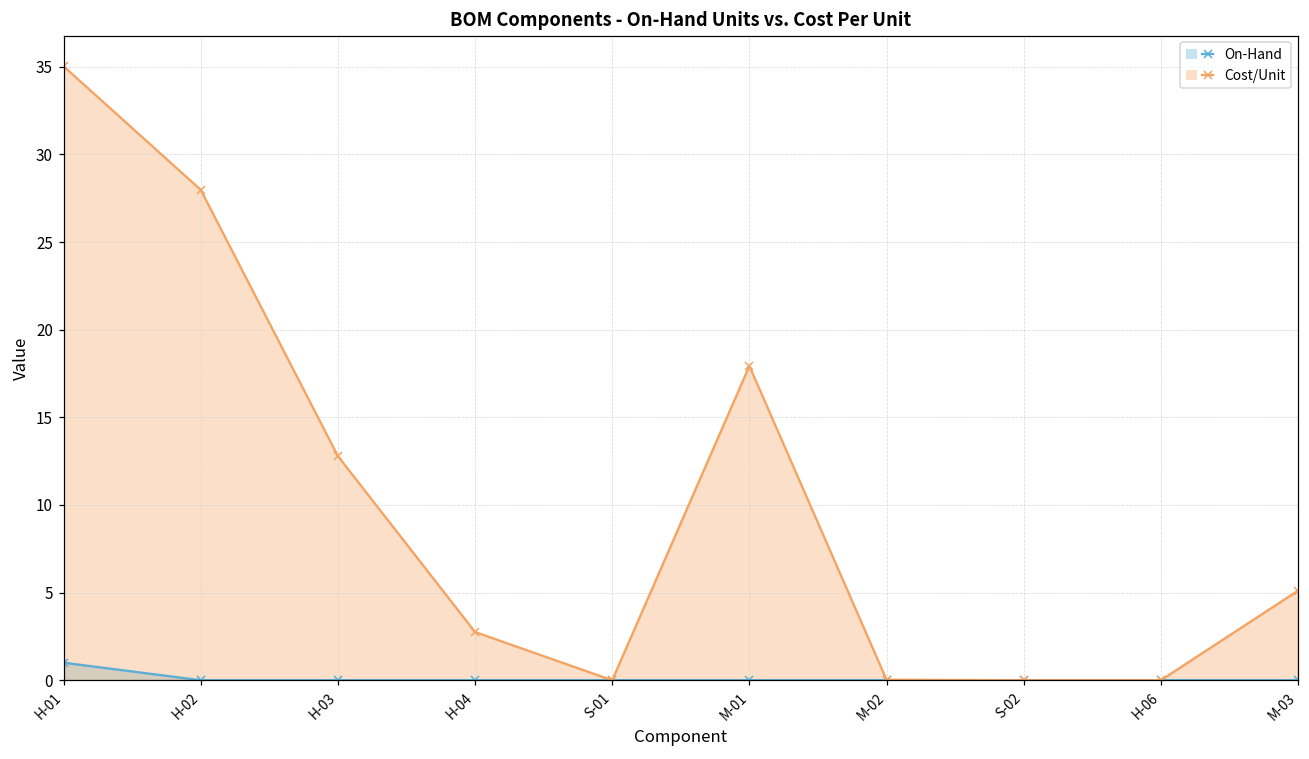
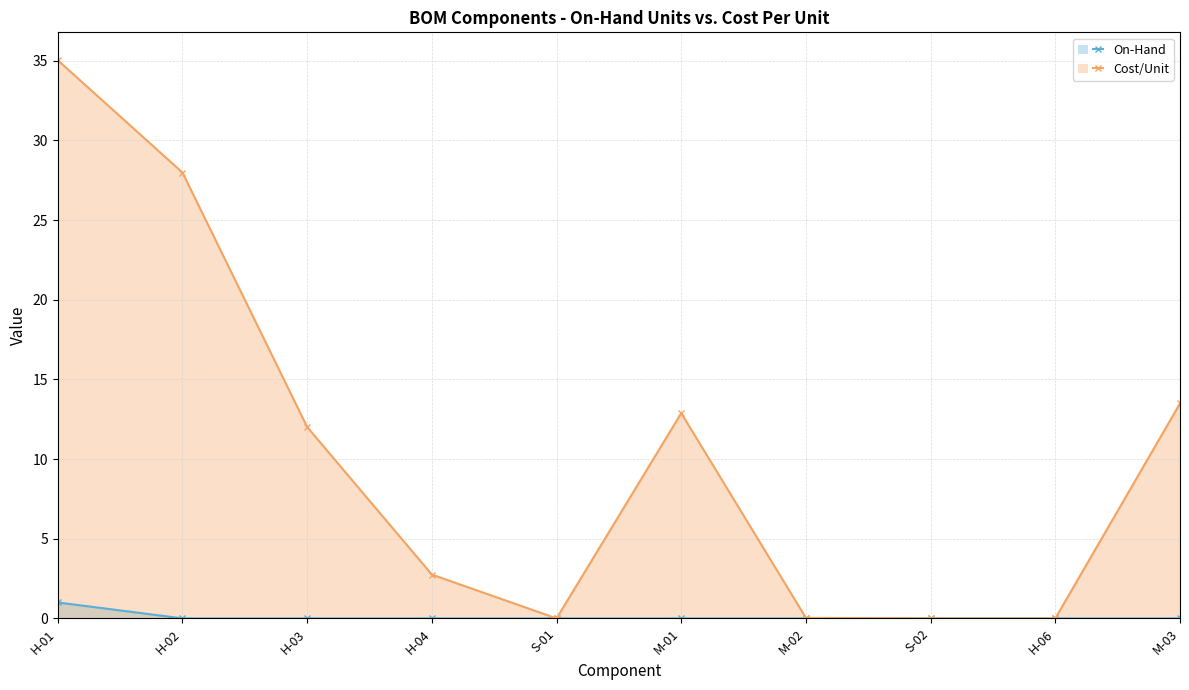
Cost/Unit, H-03: 12.8 -> 12.0
Cost/Unit, M-01: 17.9 -> 12.9
Cost/Unit, M-03: 5.1 -> 13.5
